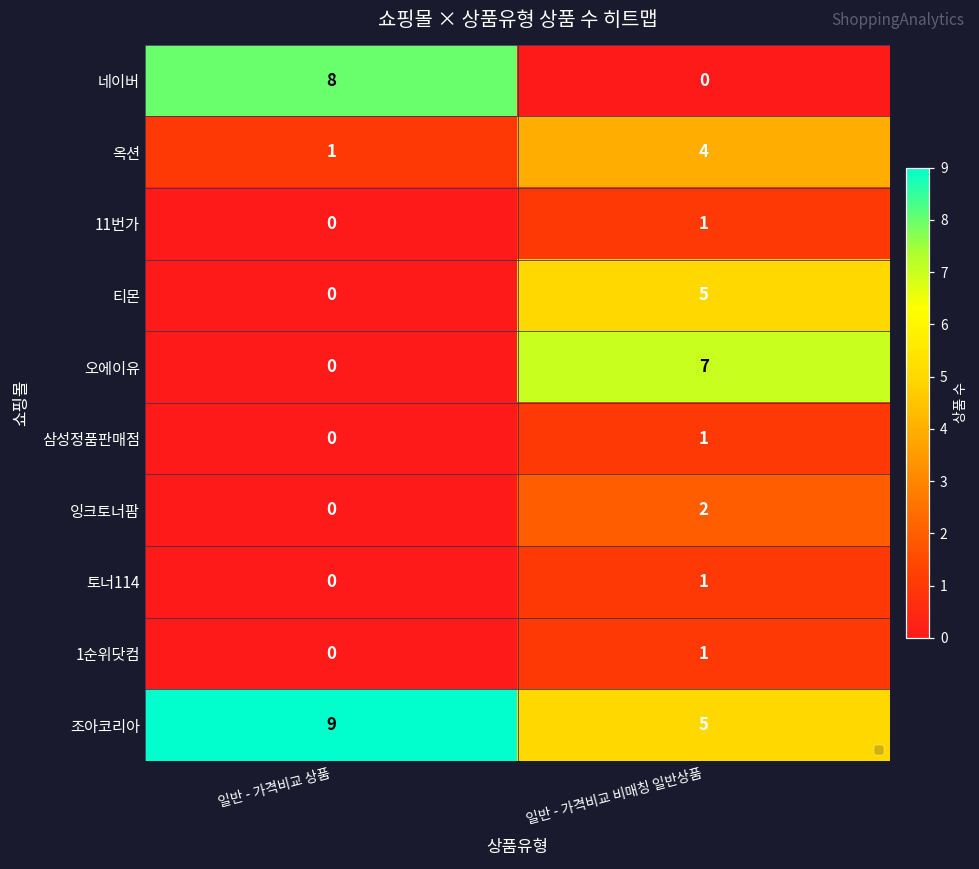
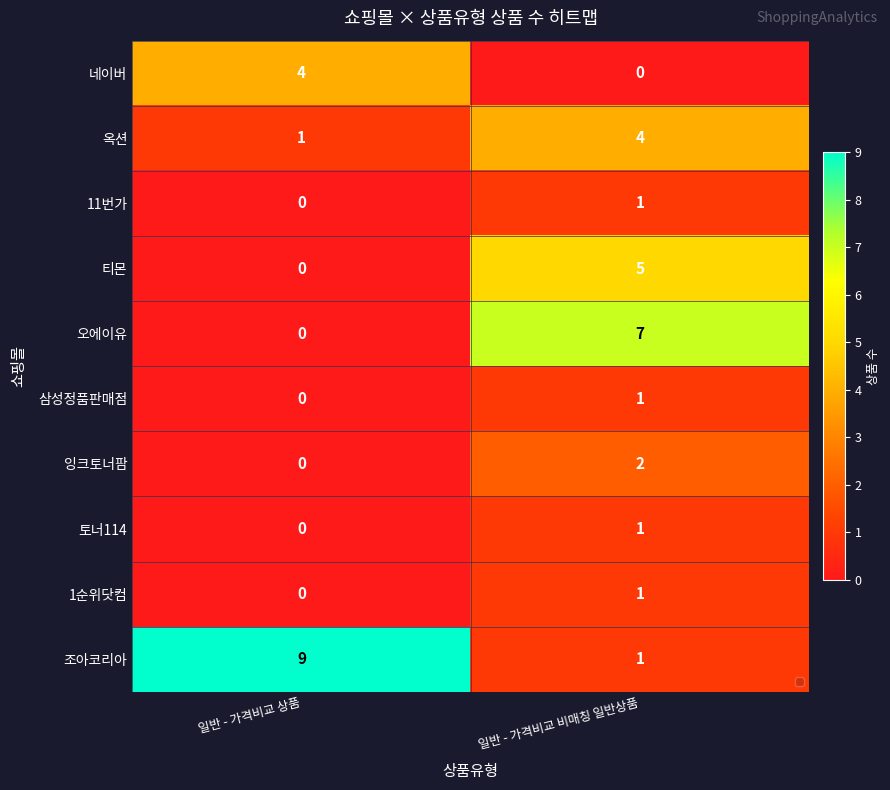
네이버, 일반 - 가격비교 상품: 8 -> 4
조아코리아, 일반 - 가격비교 비매칭 일반상품: 5 -> 1
